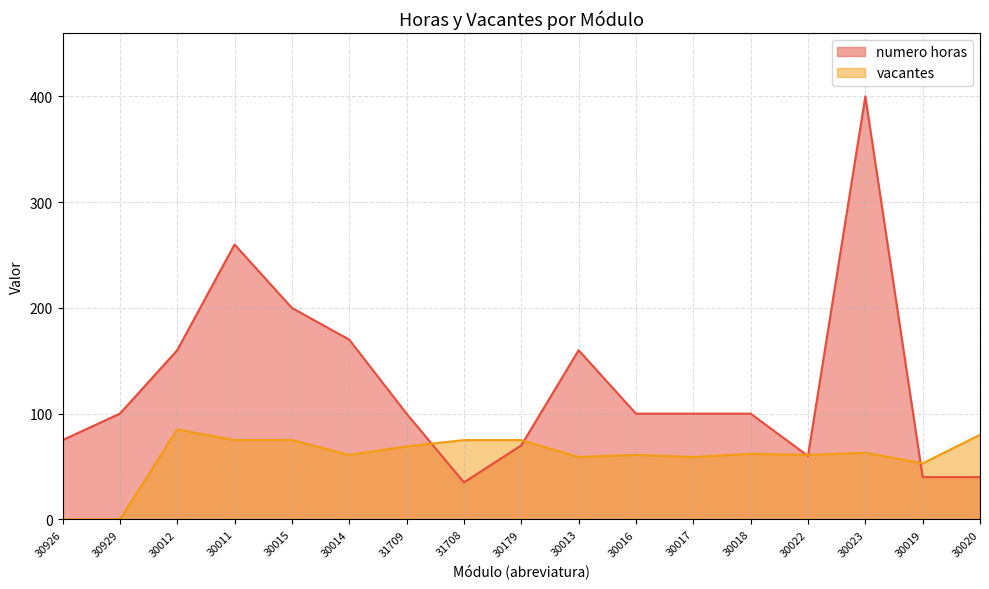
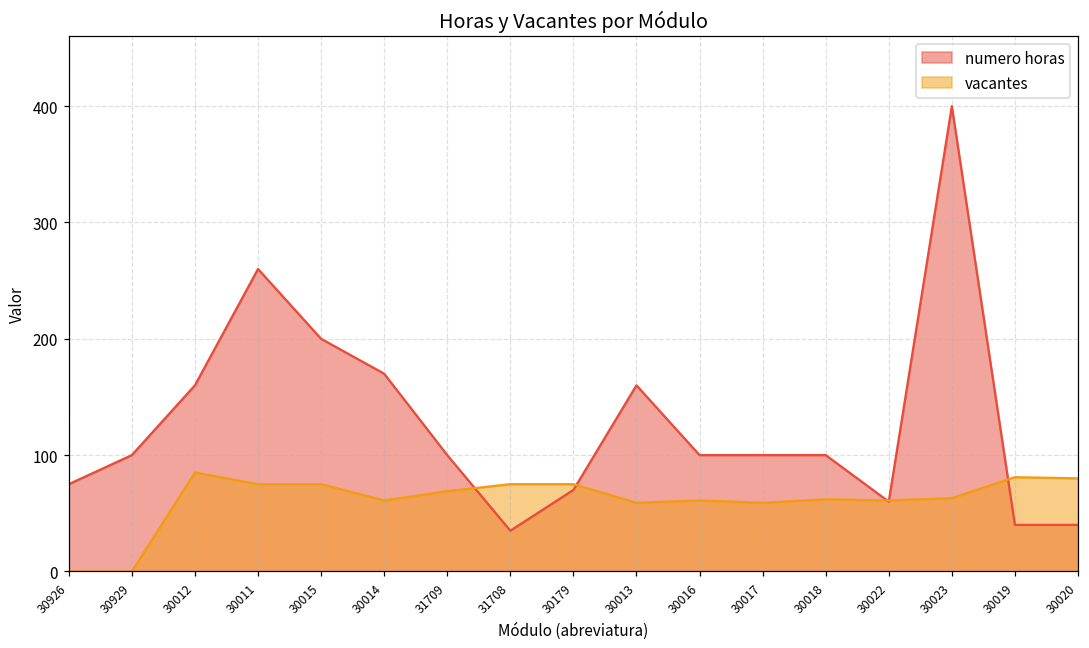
vacantes, 30019: 53 -> 81
